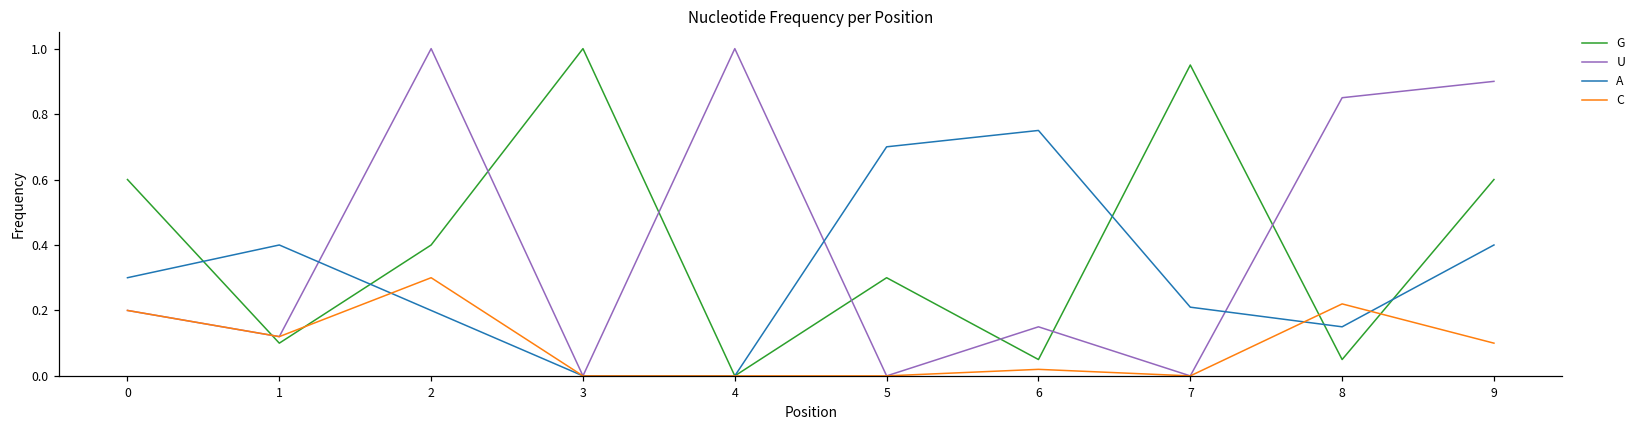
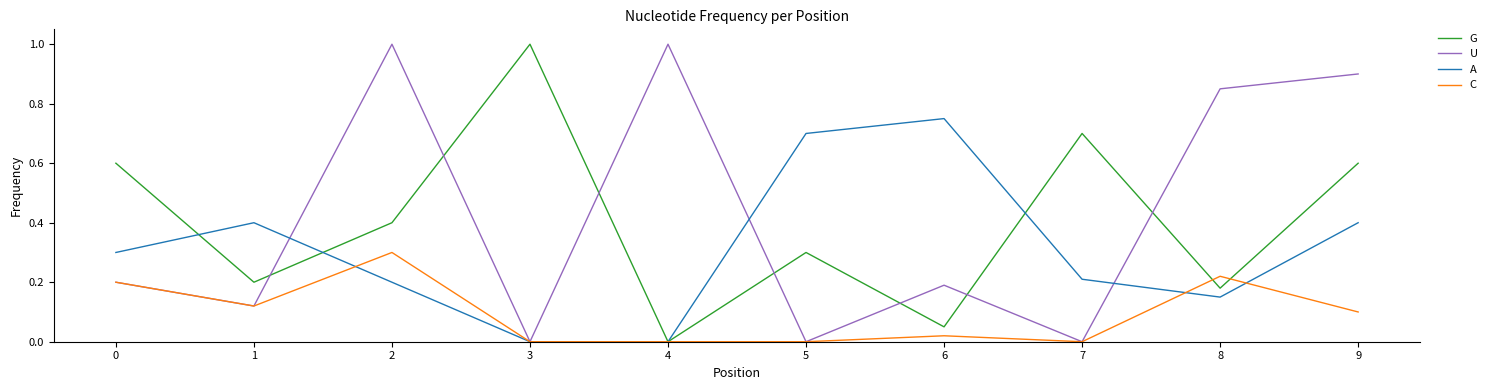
G, 1: 0.1 -> 0.2
U, 6: 0.15 -> 0.19
G, 7: 0.95 -> 0.70
G, 8: 0.05 -> 0.18
